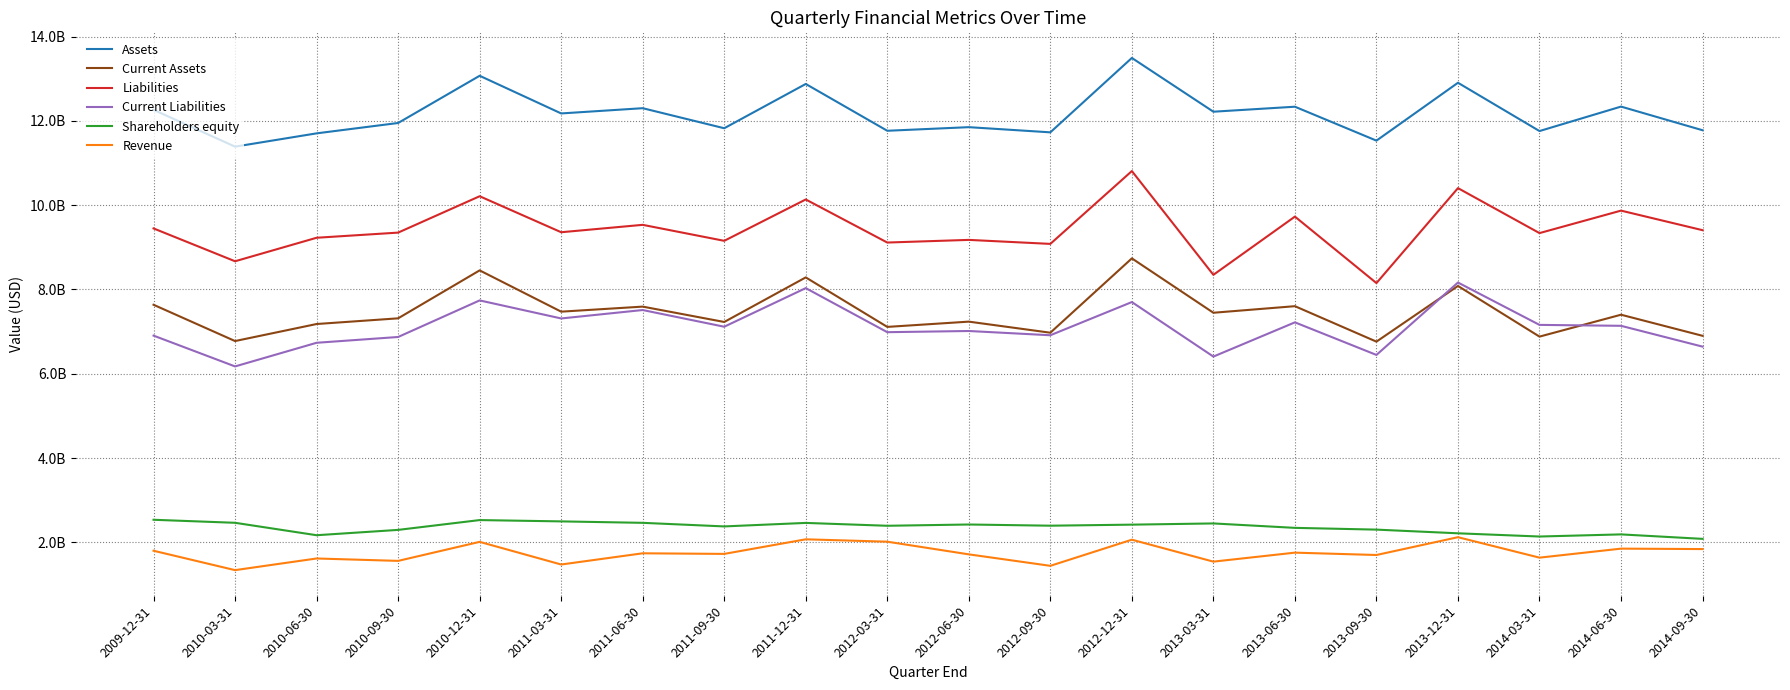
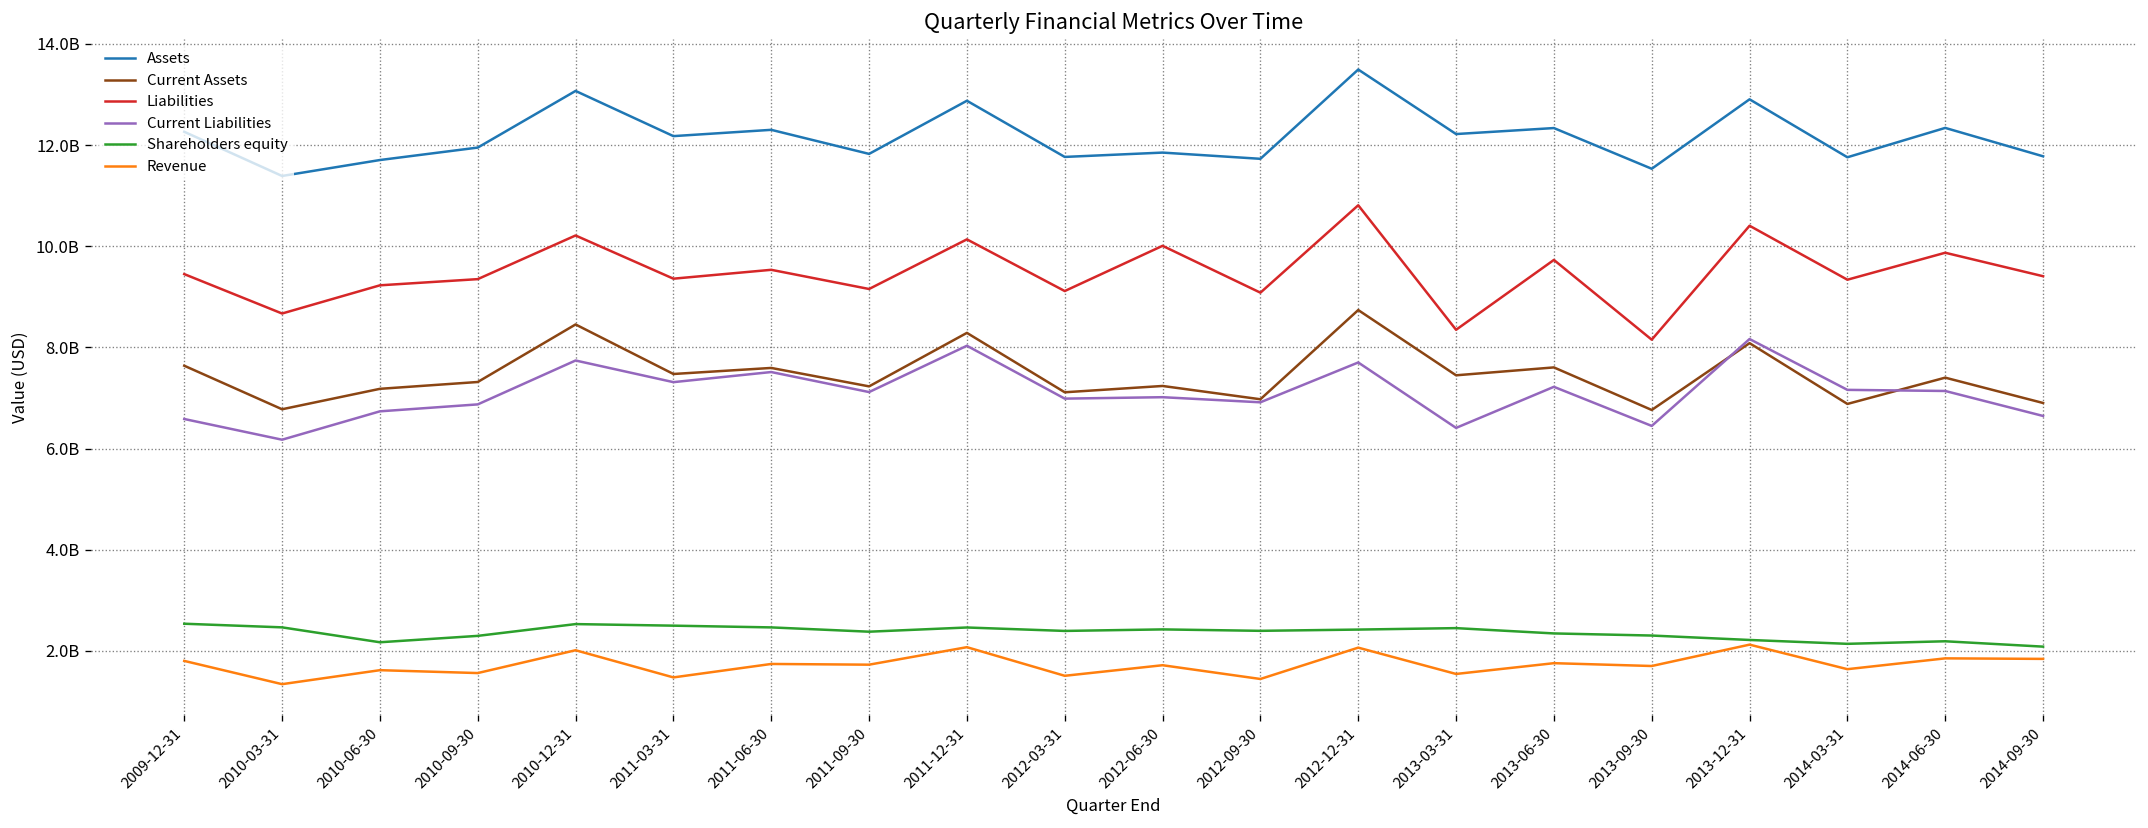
Current Liabilities, 2009-12-31: 6900000000 -> 6600000000
Revenue, 2012-03-31: 2000000000 -> 1500000000
Liabilities, 2012-06-30: 9200000000 -> 10000000000
